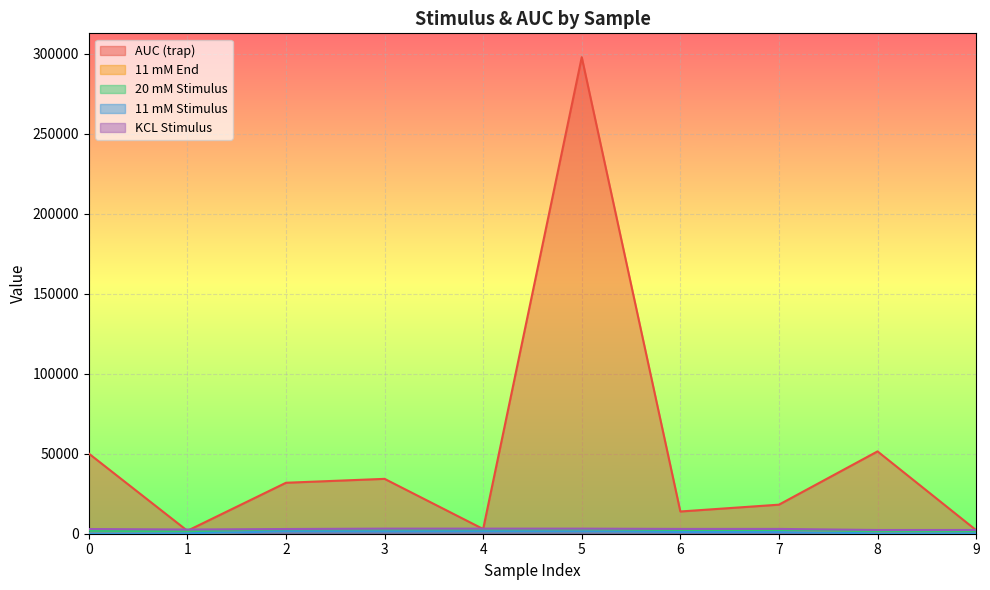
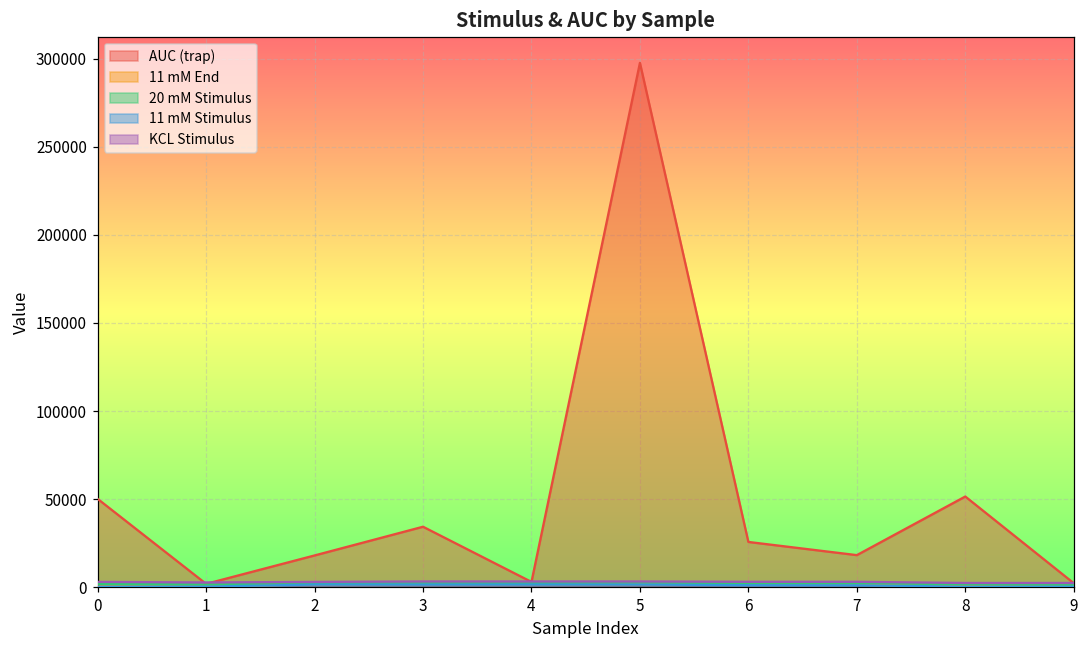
AUC (trap), 2: 32000 -> 18000
AUC (trap), 6: 14000 -> 26000
